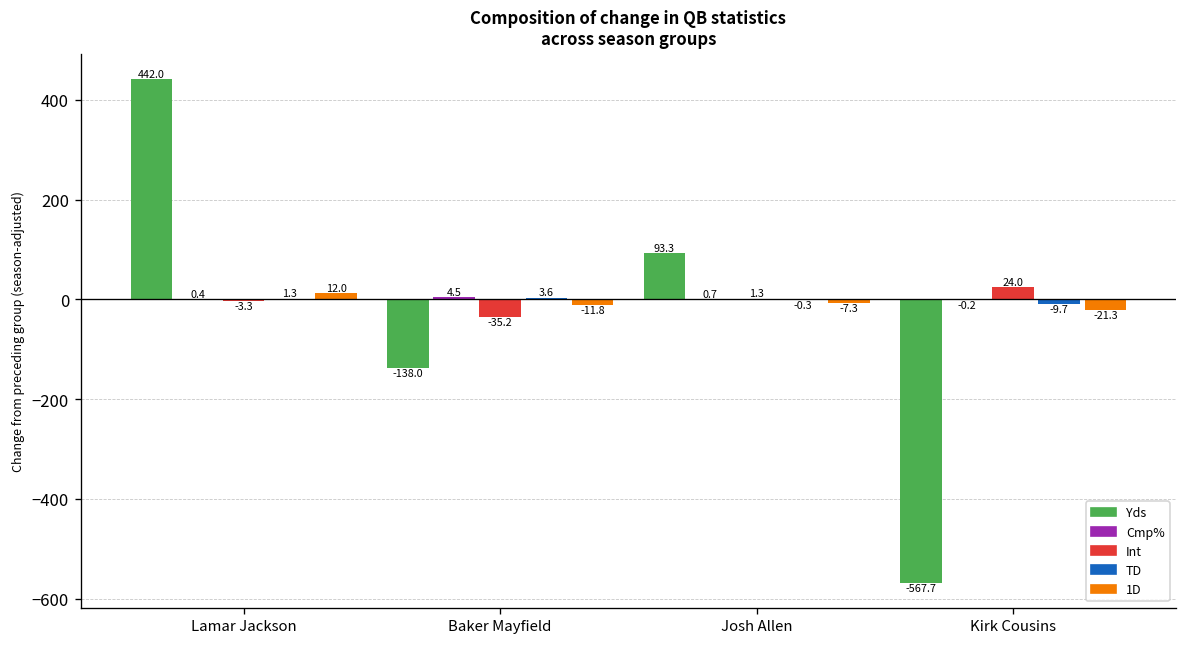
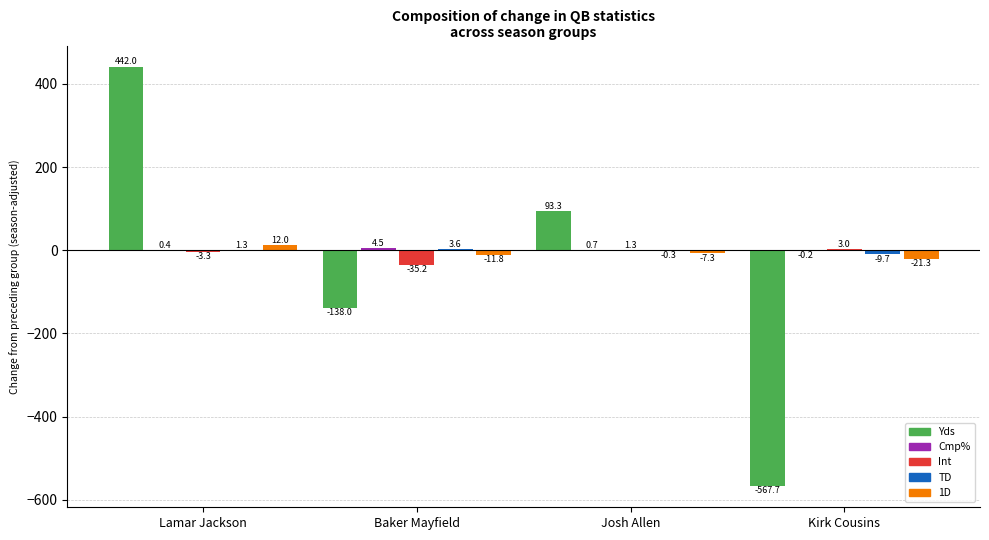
Kirk Cousins: 24.0 -> 3.0
